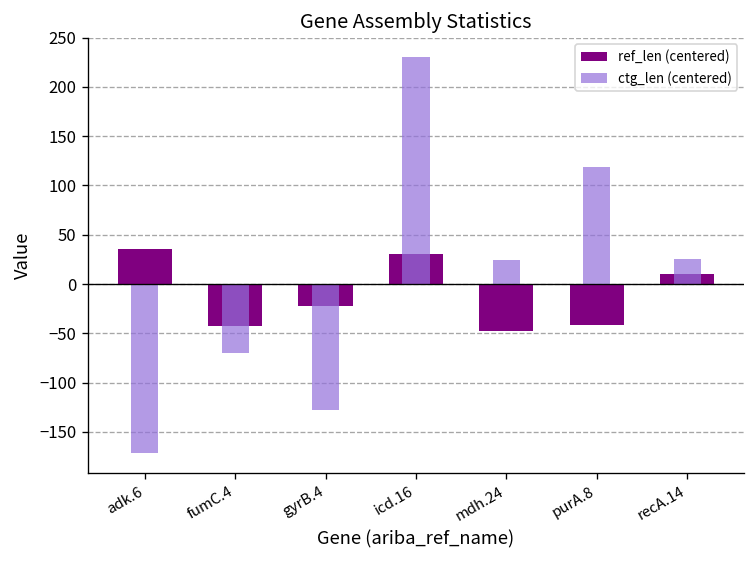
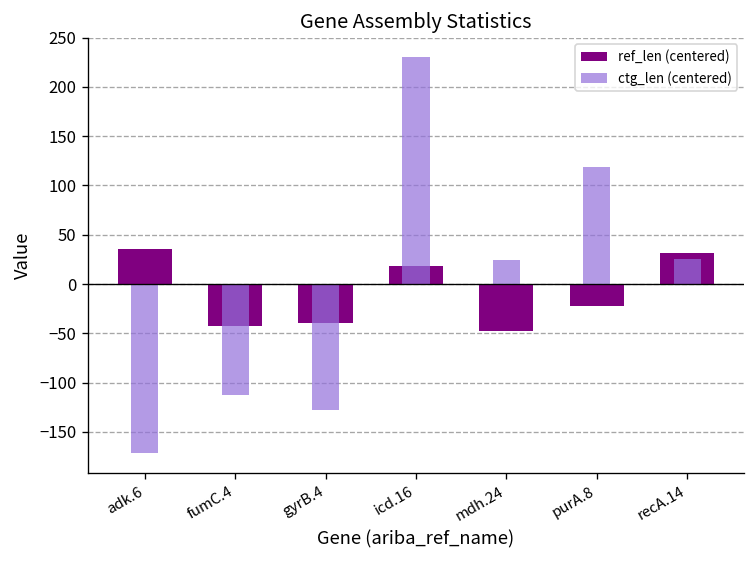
ctg_len (centered), fumC.4: -70 -> -110
ref_len (centered), gyrB.4: -20 -> -40
ref_len (centered), icd.16: 30 -> 20
ref_len (centered), purA.8: -40 -> -20
ref_len (centered), recA.14: 10 -> 30
